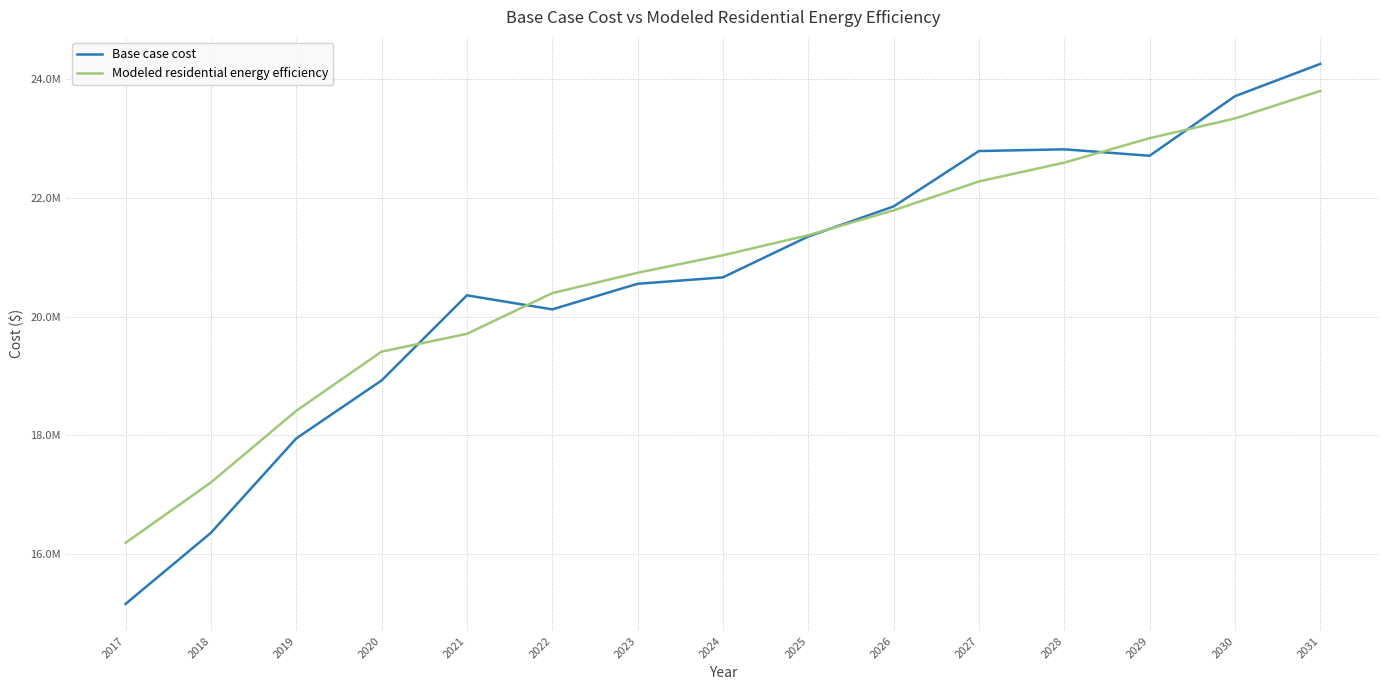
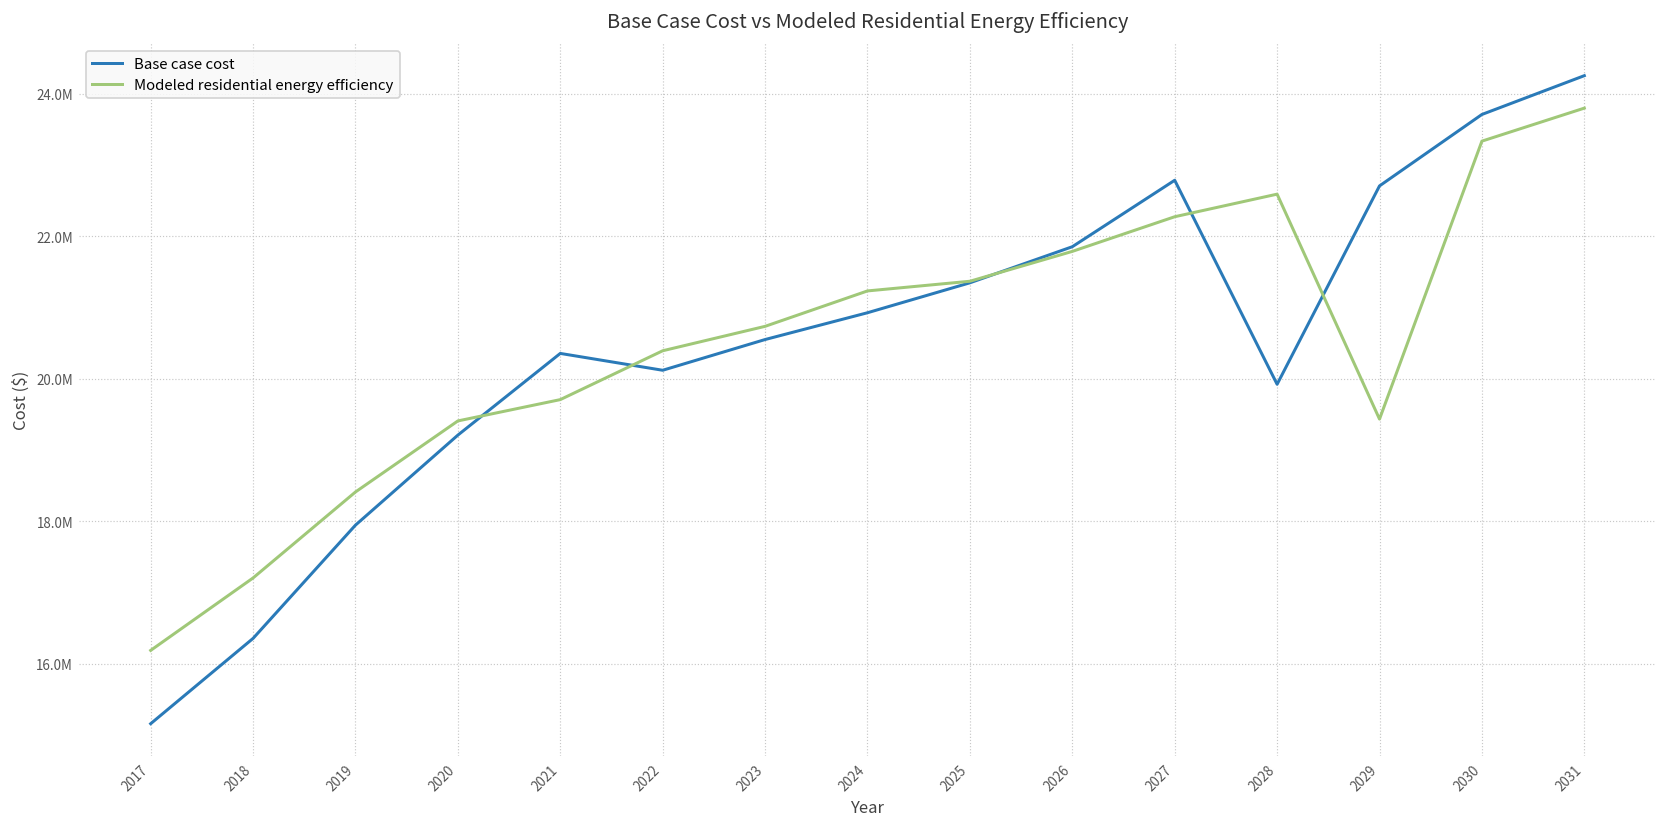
Base case cost, 2020: 18900000 -> 19200000
Base case cost, 2024: 20700000 -> 20900000
Modeled residential energy efficiency, 2024: 21000000 -> 21200000
Base case cost, 2028: 22800000 -> 19900000
Modeled residential energy efficiency, 2029: 23000000 -> 19400000
